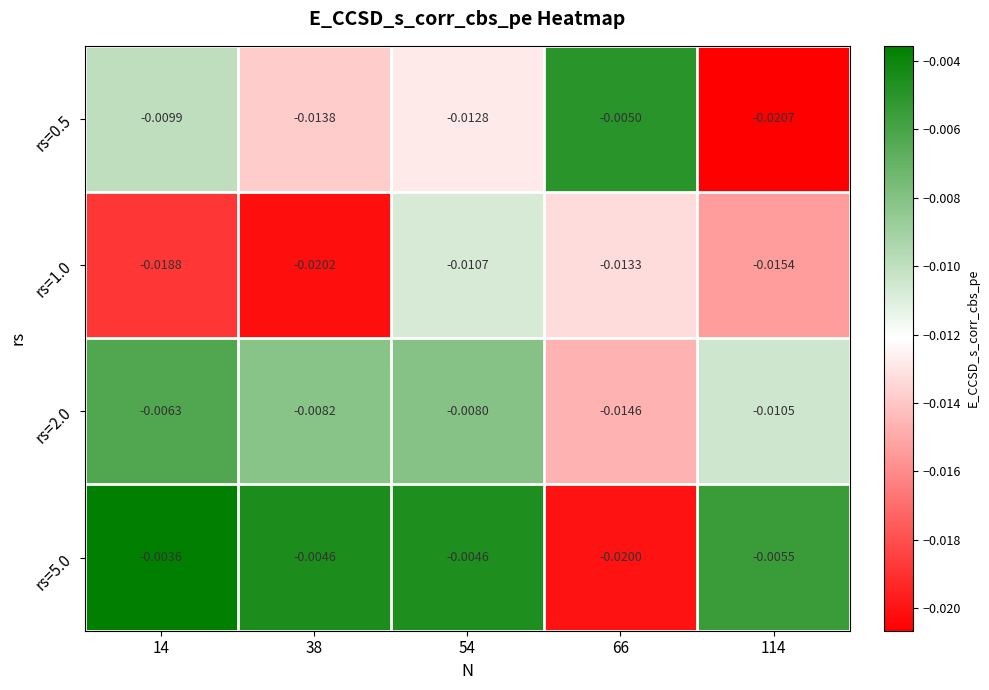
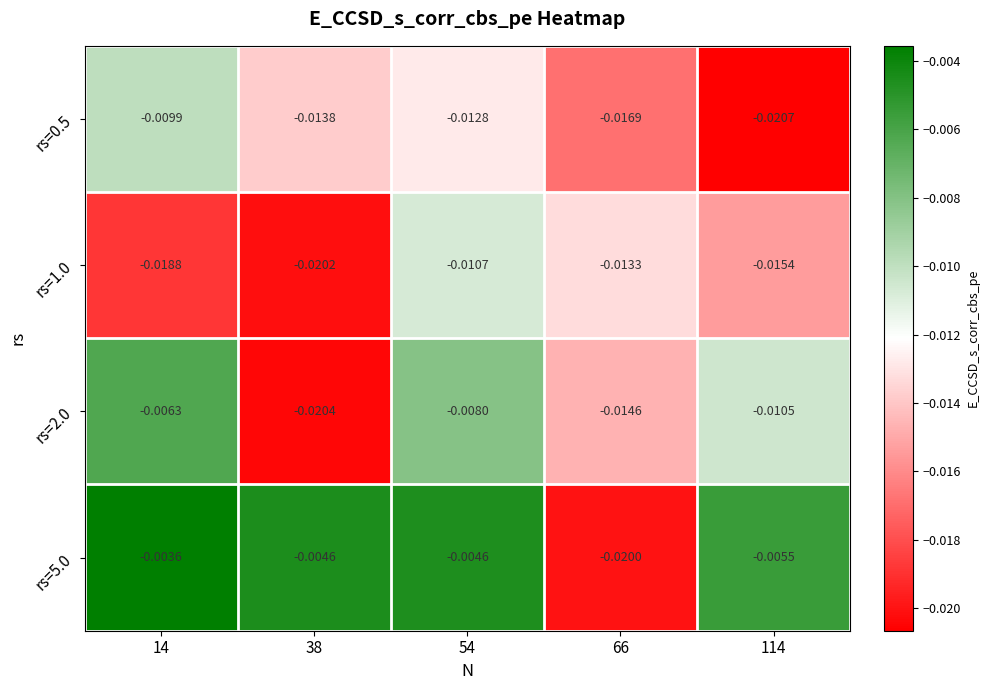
rs=0.5, 66: -0.0050 -> -0.0169
rs=2.0, 38: -0.0082 -> -0.0204
